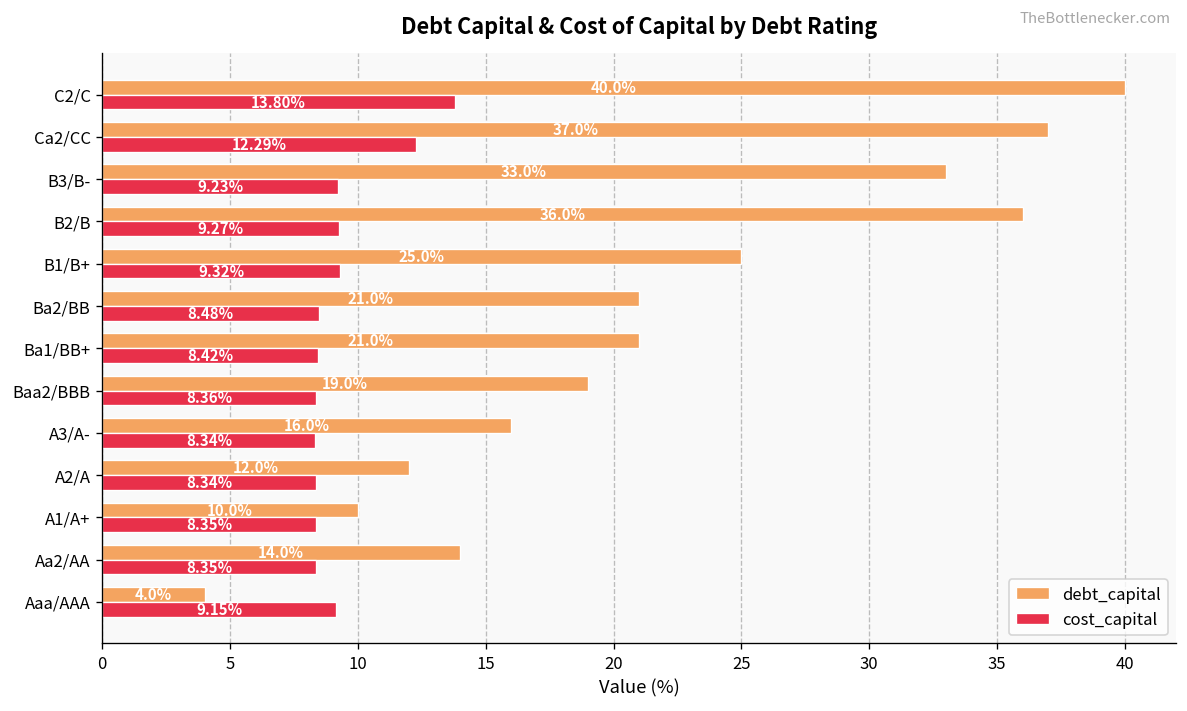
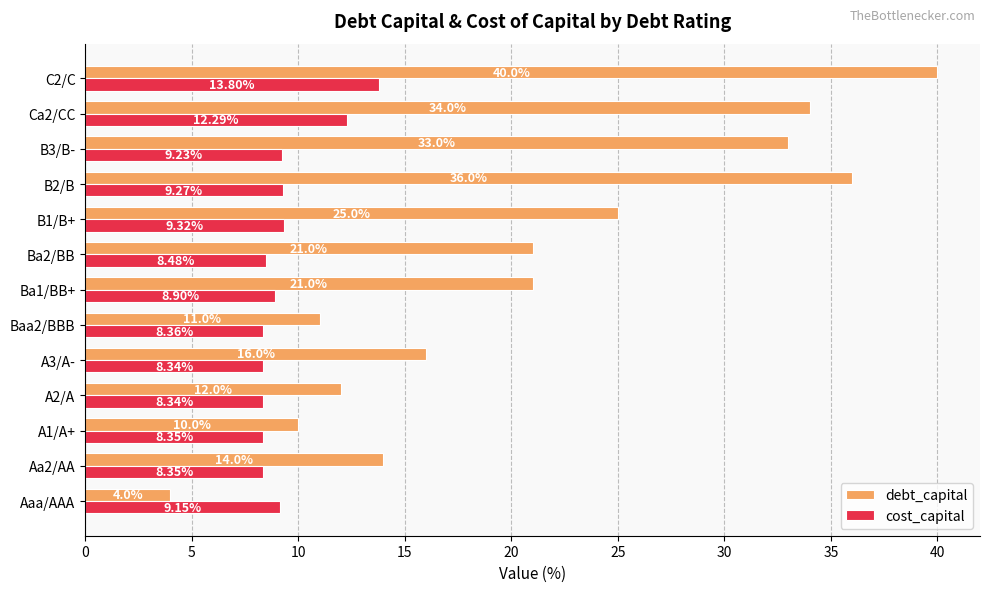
debt_capital, Ca2/CC: 37.0% -> 34.0%
cost_capital, Ba1/BB+: 8.42% -> 8.90%
debt_capital, Baa2/BBB: 19.0% -> 11.0%
